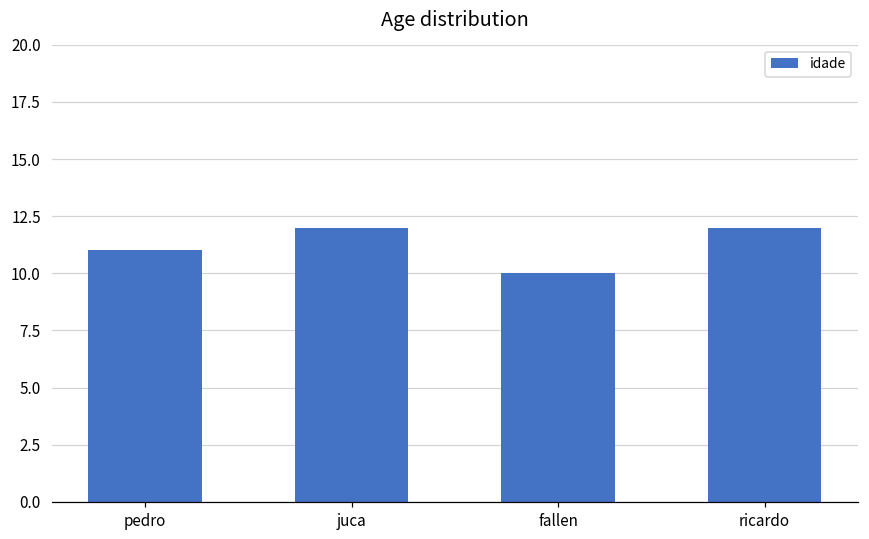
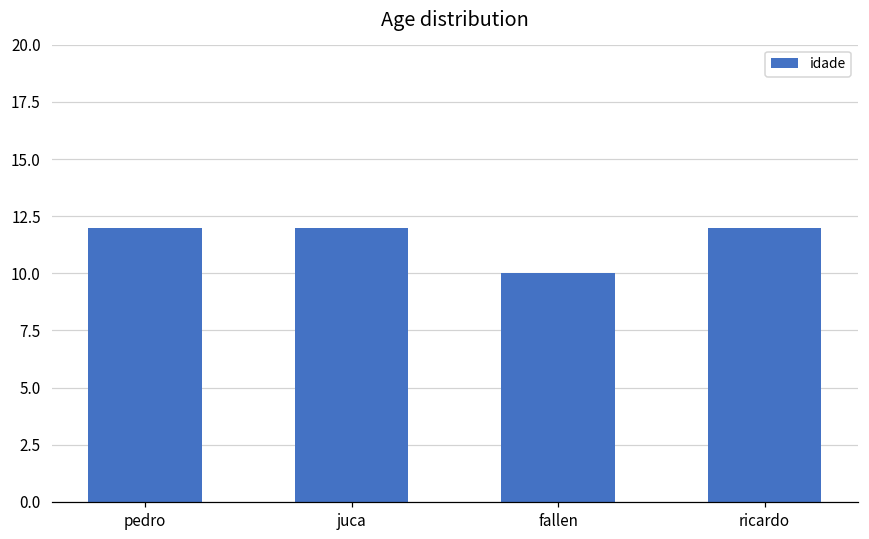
pedro: 11 -> 12
